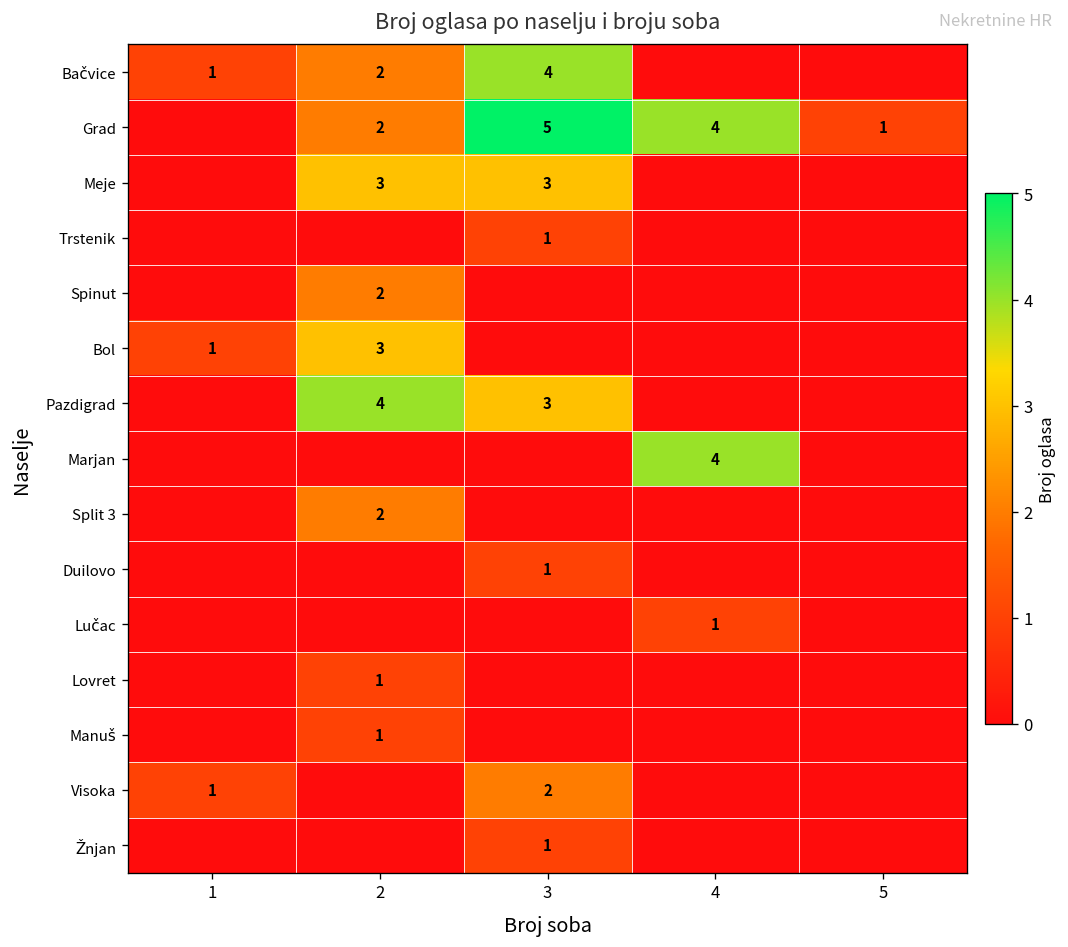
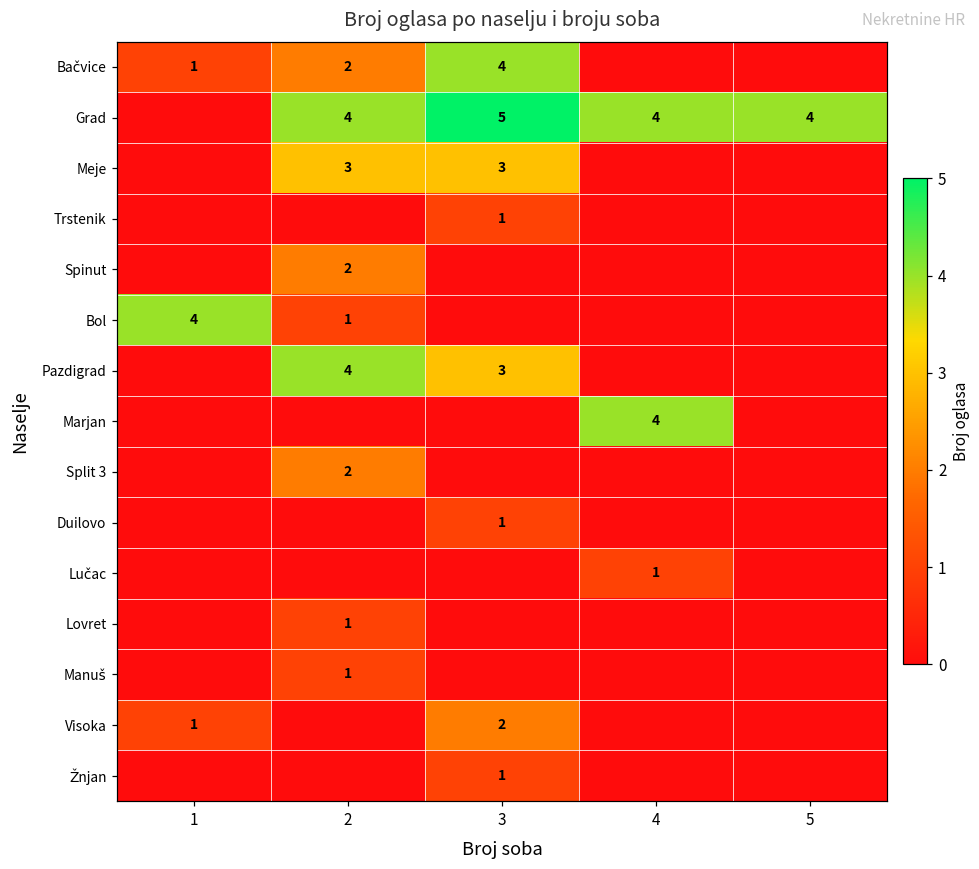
Grad, 2: 2 -> 4
Grad, 5: 1 -> 4
Bol, 1: 1 -> 4
Bol, 2: 3 -> 1
